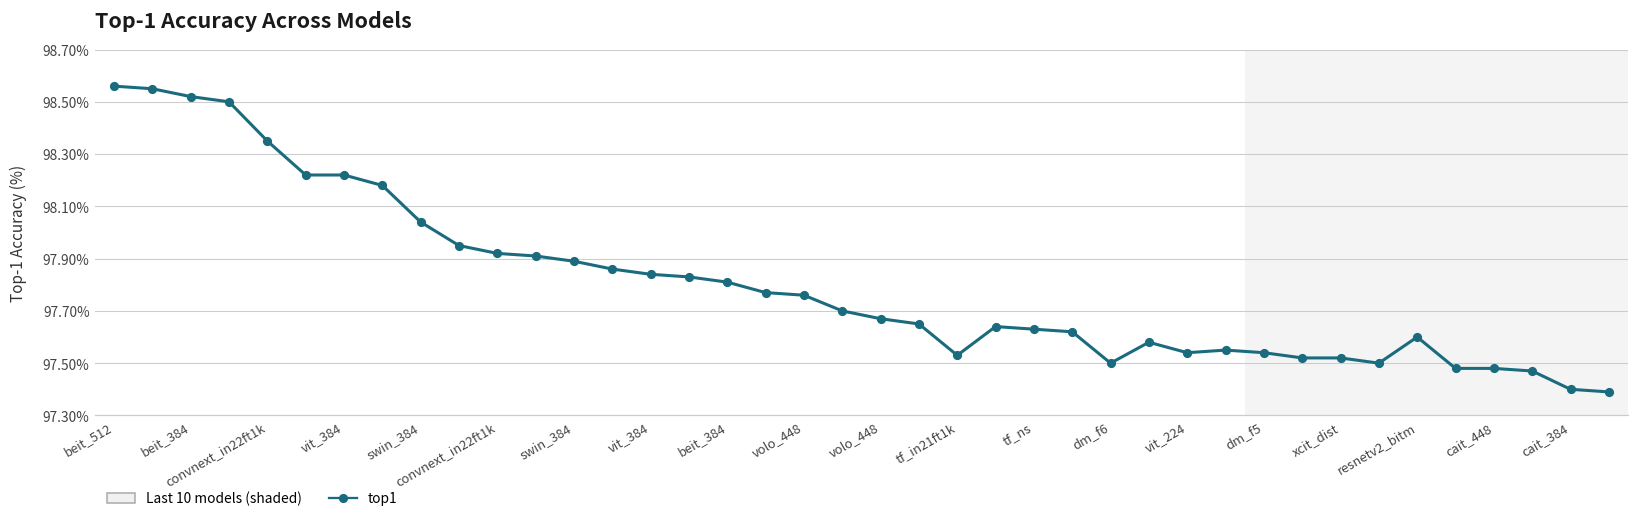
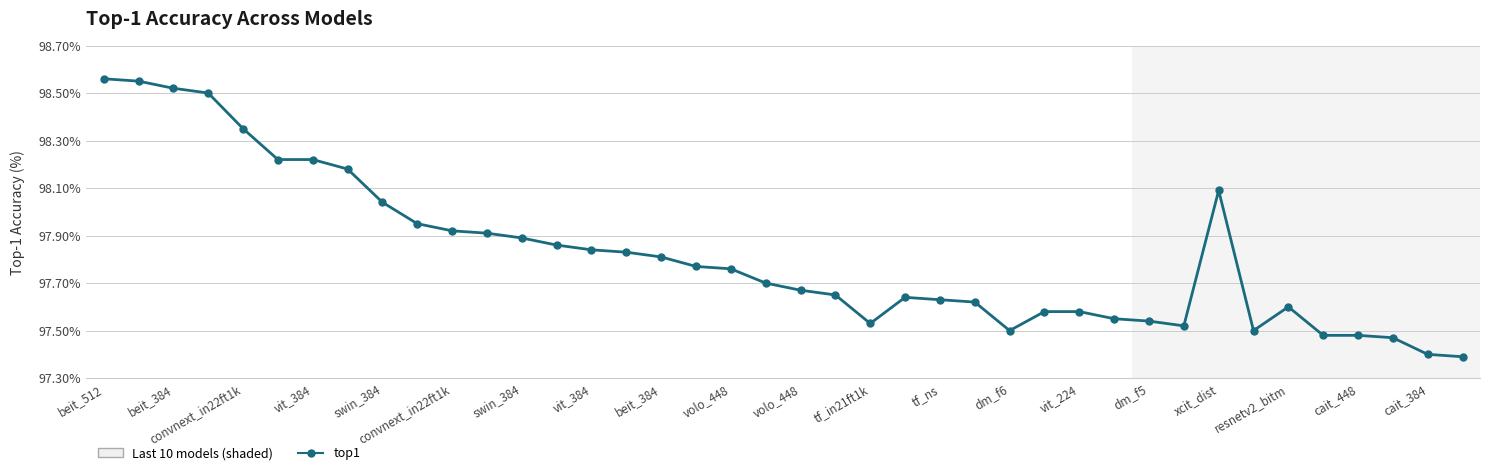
vit_224: 97.54% -> 97.58%
xcit_dist: 97.52% -> 98.09%
